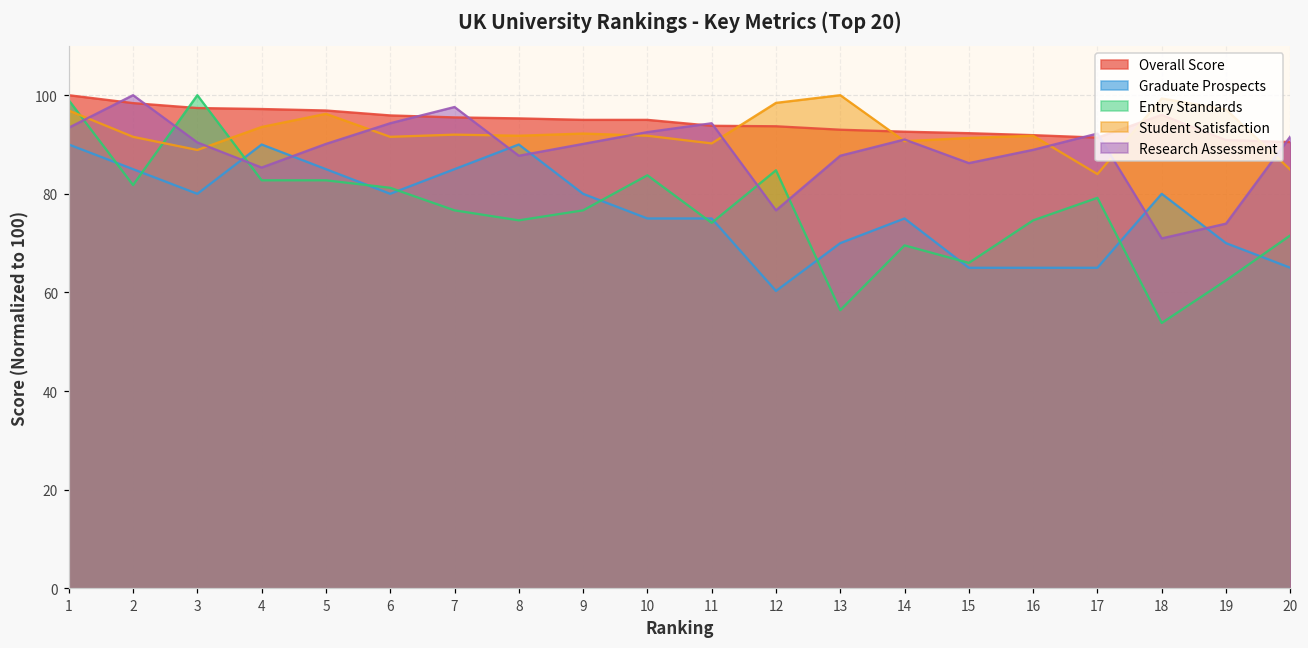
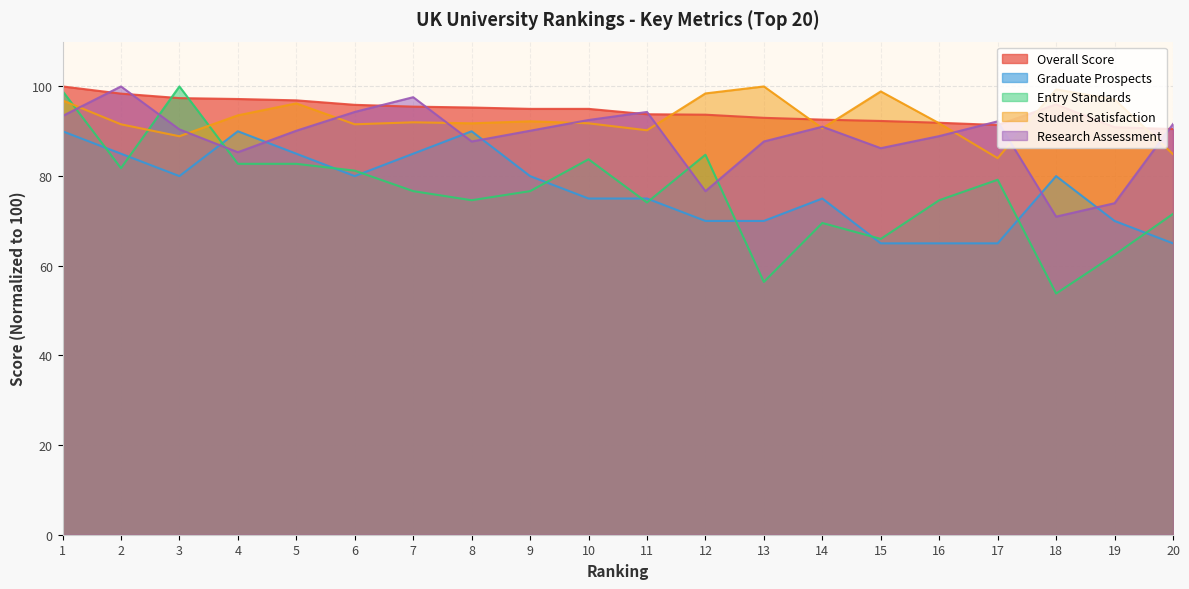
Graduate Prospects, 12: 60 -> 70
Student Satisfaction, 15: 91 -> 99
